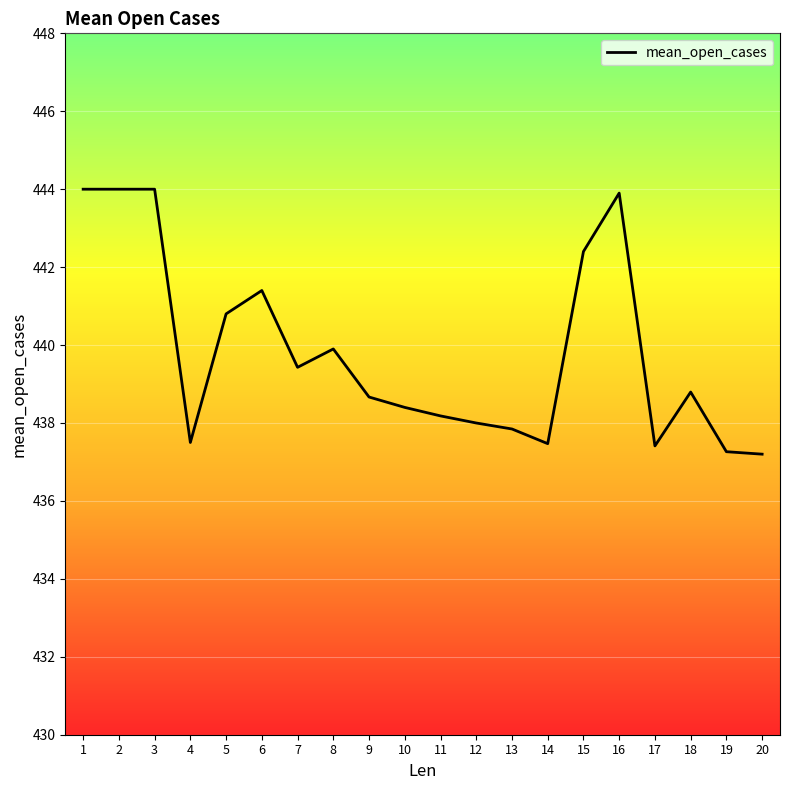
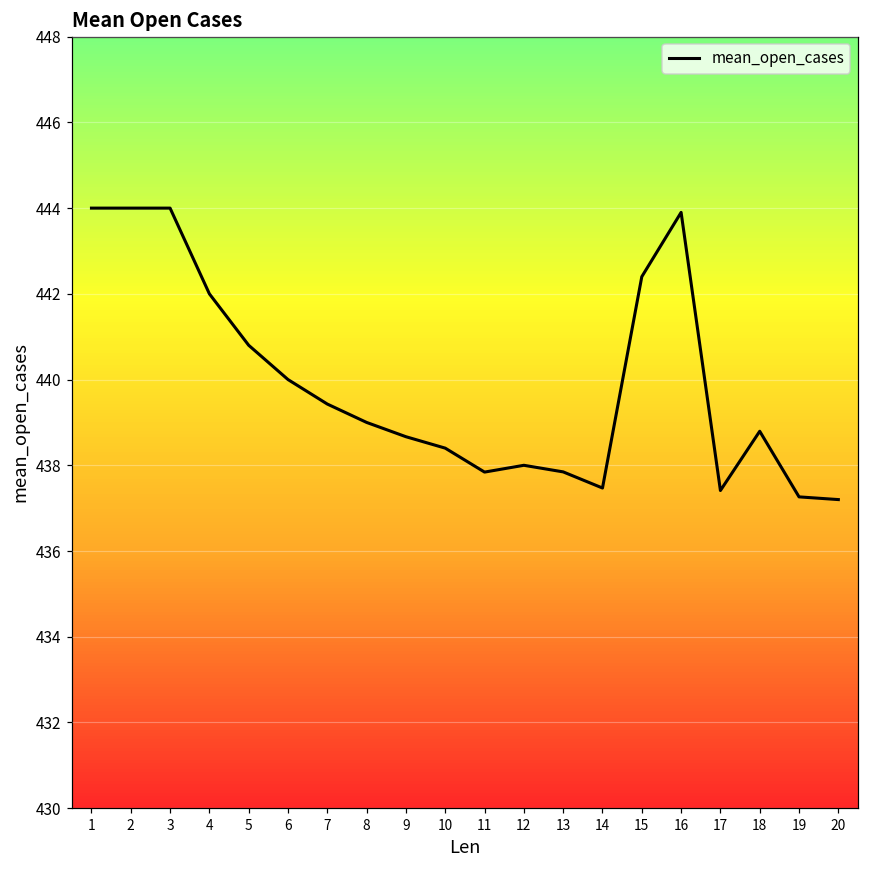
4: 437.5 -> 442.0
6: 441.4 -> 440.0
8: 439.9 -> 439.0
11: 438.2 -> 437.8
